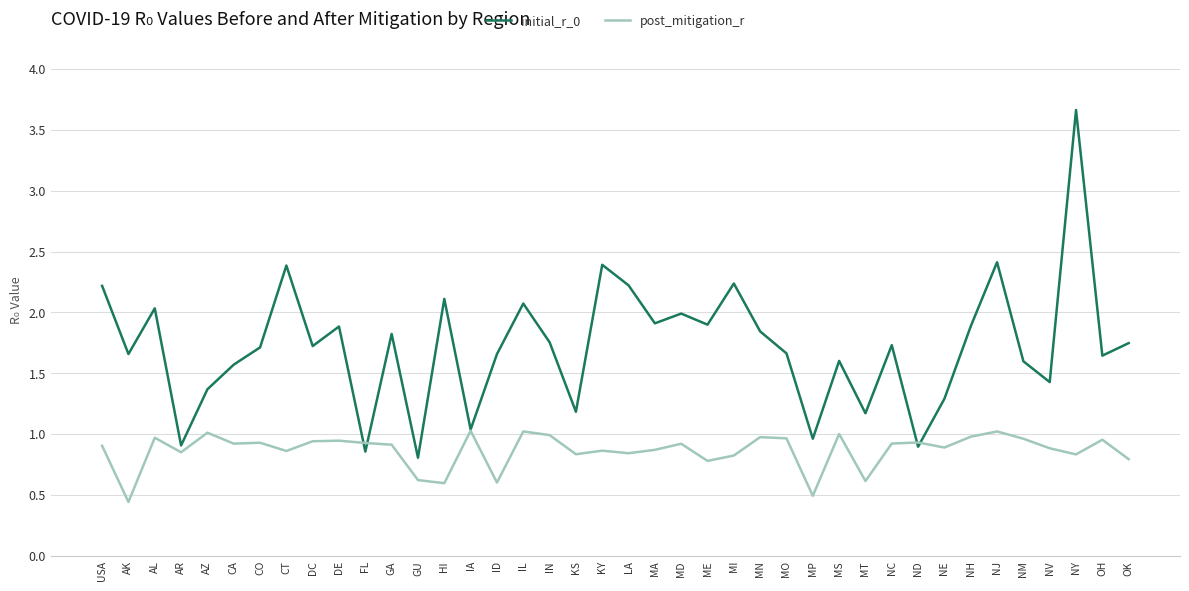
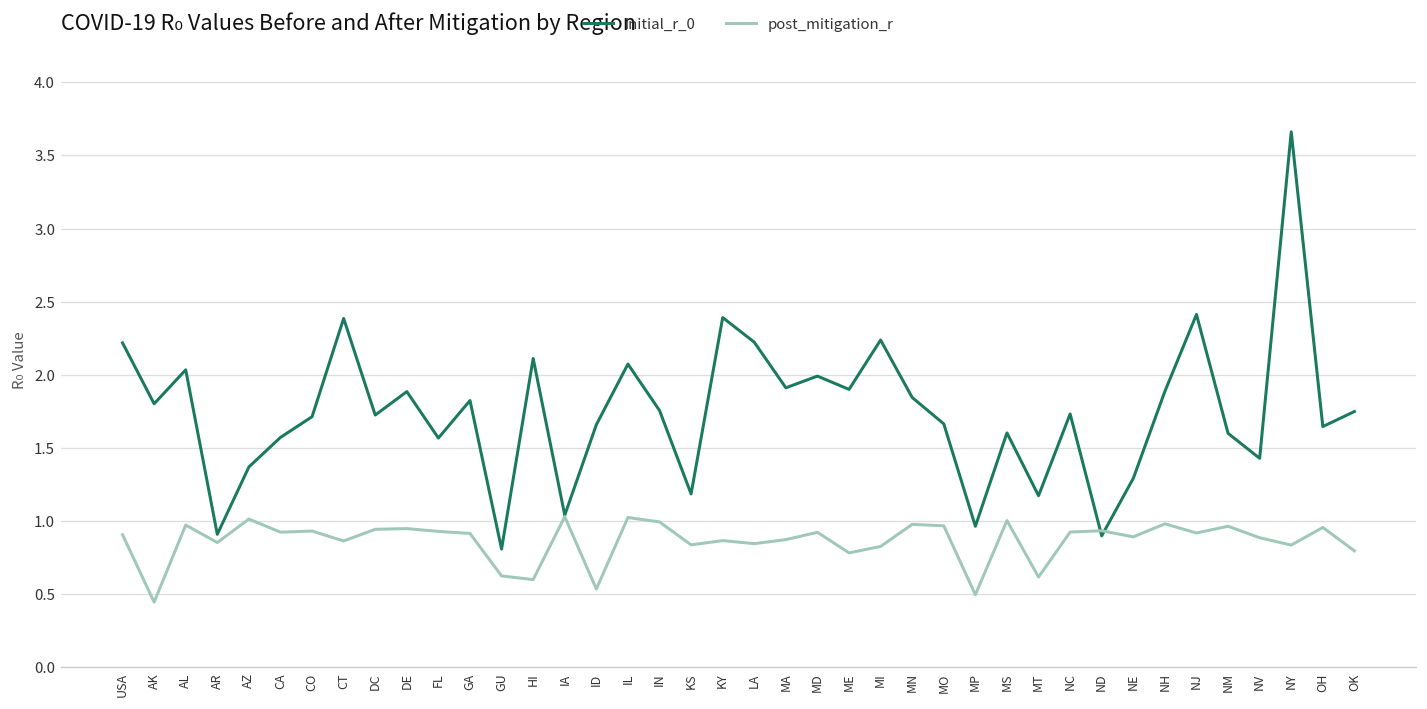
initial_r_0, AK: 1.66 -> 1.80
initial_r_0, FL: 0.86 -> 1.57
post_mitigation_r, ID: 0.60 -> 0.53
post_mitigation_r, NJ: 1.02 -> 0.92
